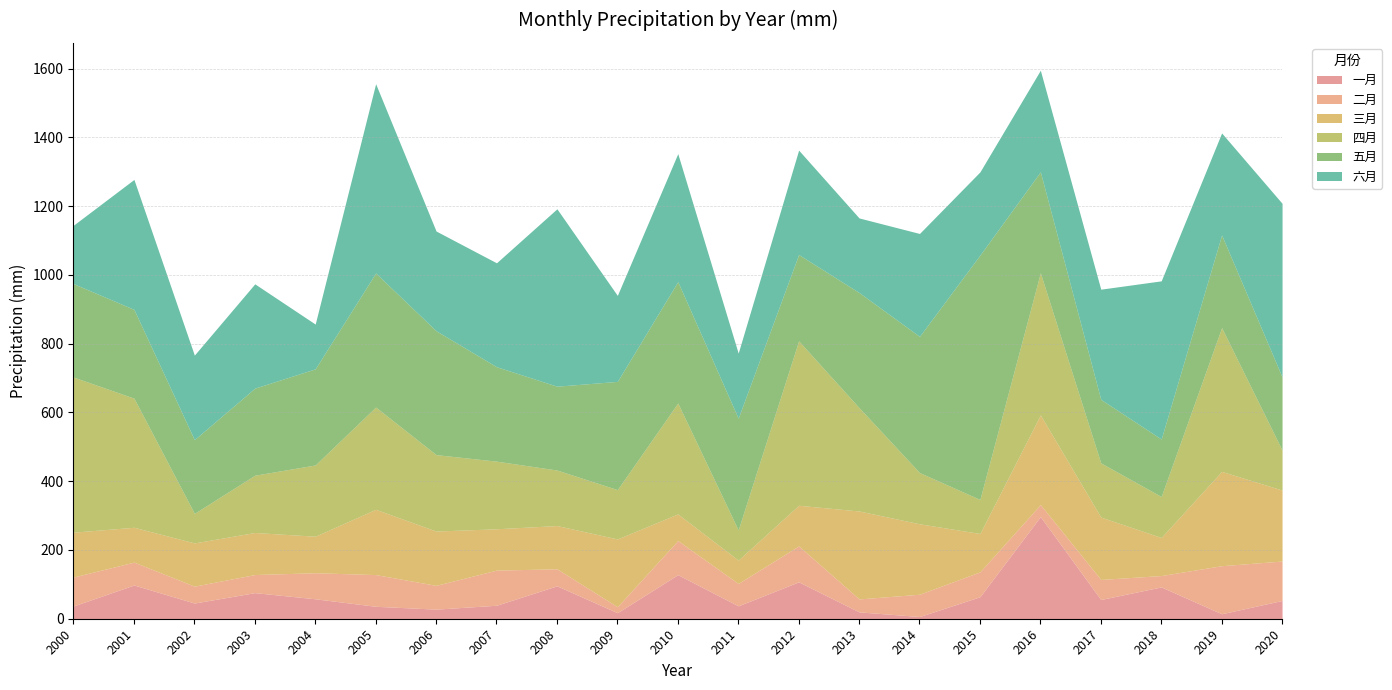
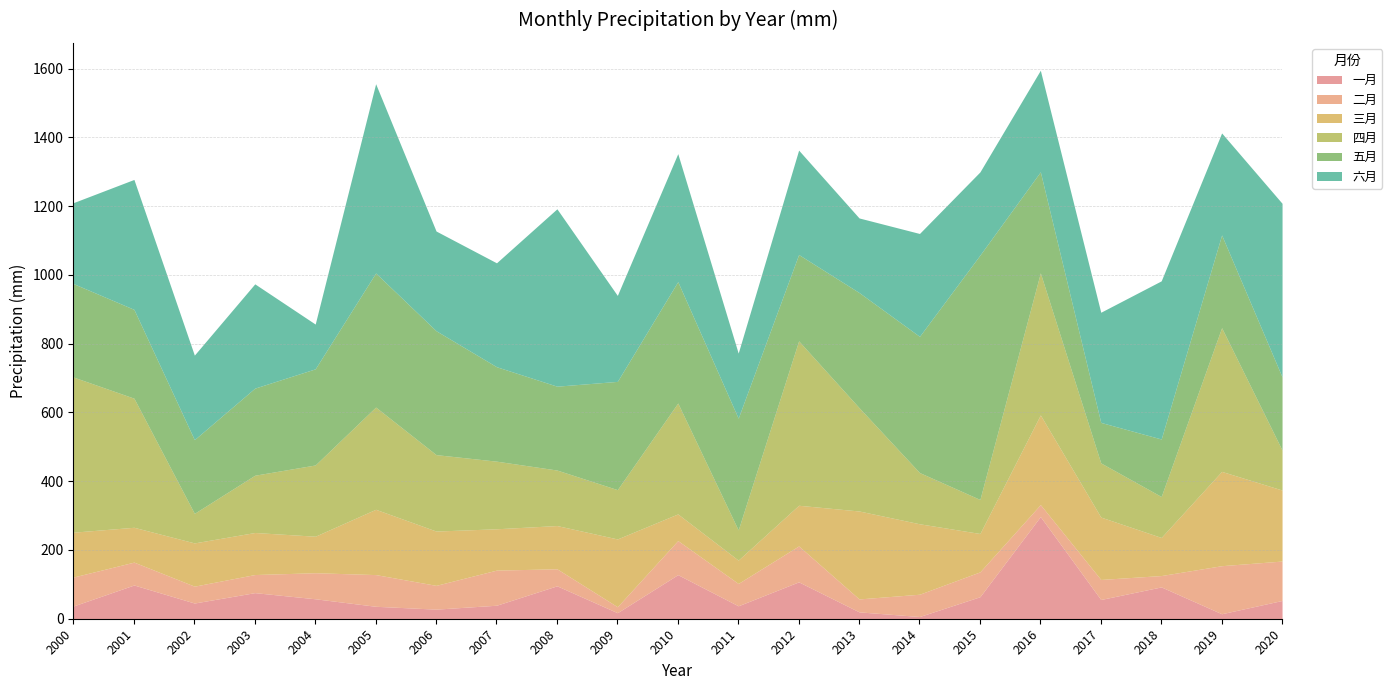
六月, 2000: 170 -> 240
五月, 2017: 180 -> 120
